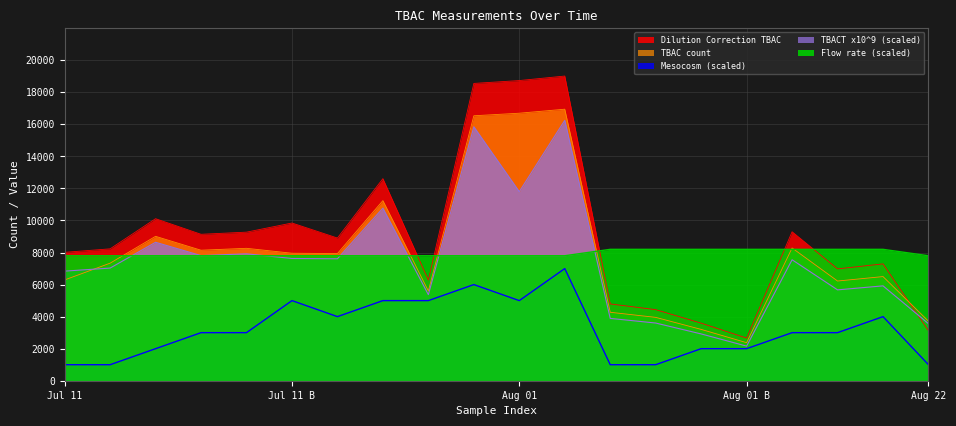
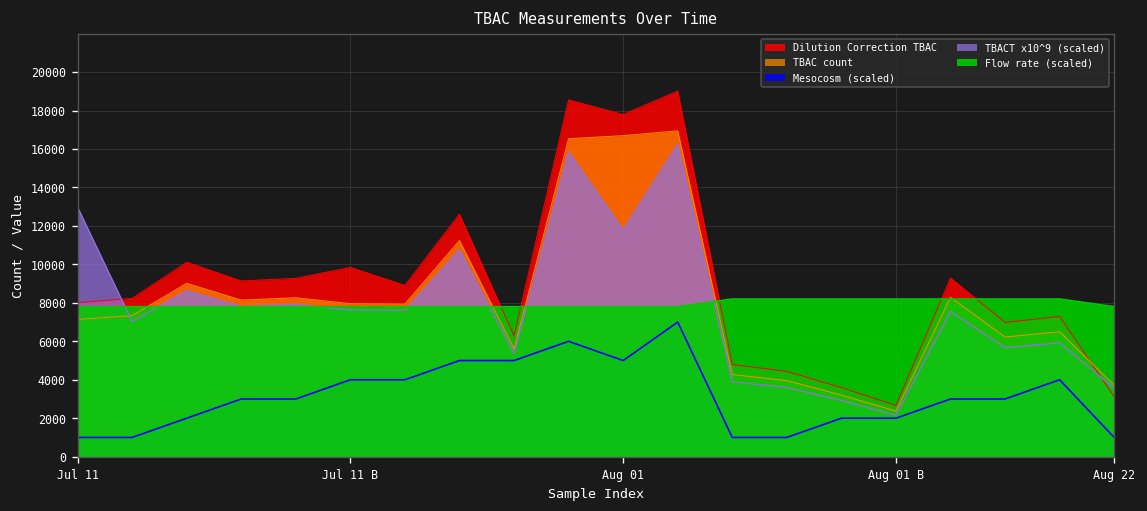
TBAC count, Jul 11: 6300 -> 7100
TBACT x10^9 (scaled), Jul 11: 6800 -> 13000
Mesocosm (scaled), Jul 11 B: 5000 -> 4000
Dilution Correction TBAC, Aug 01: 18700 -> 17800
